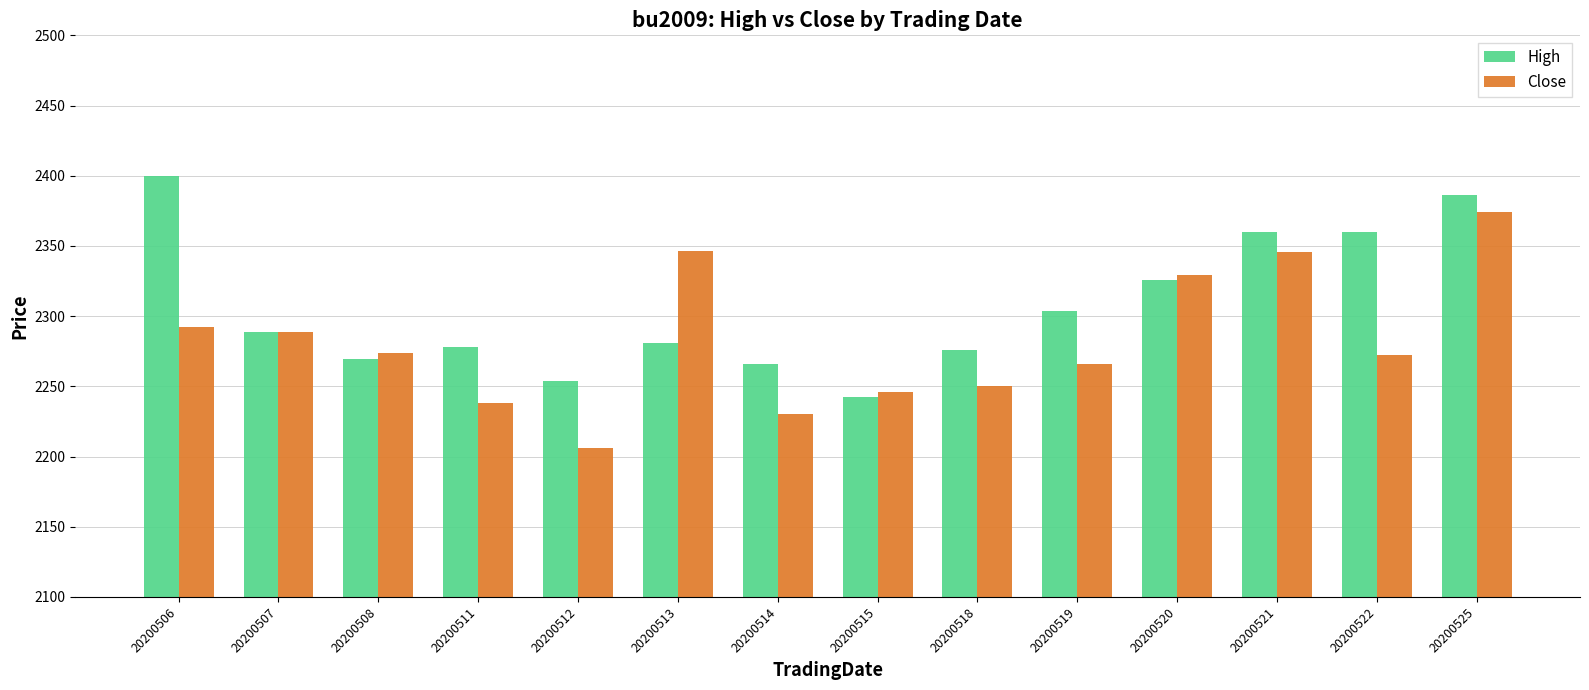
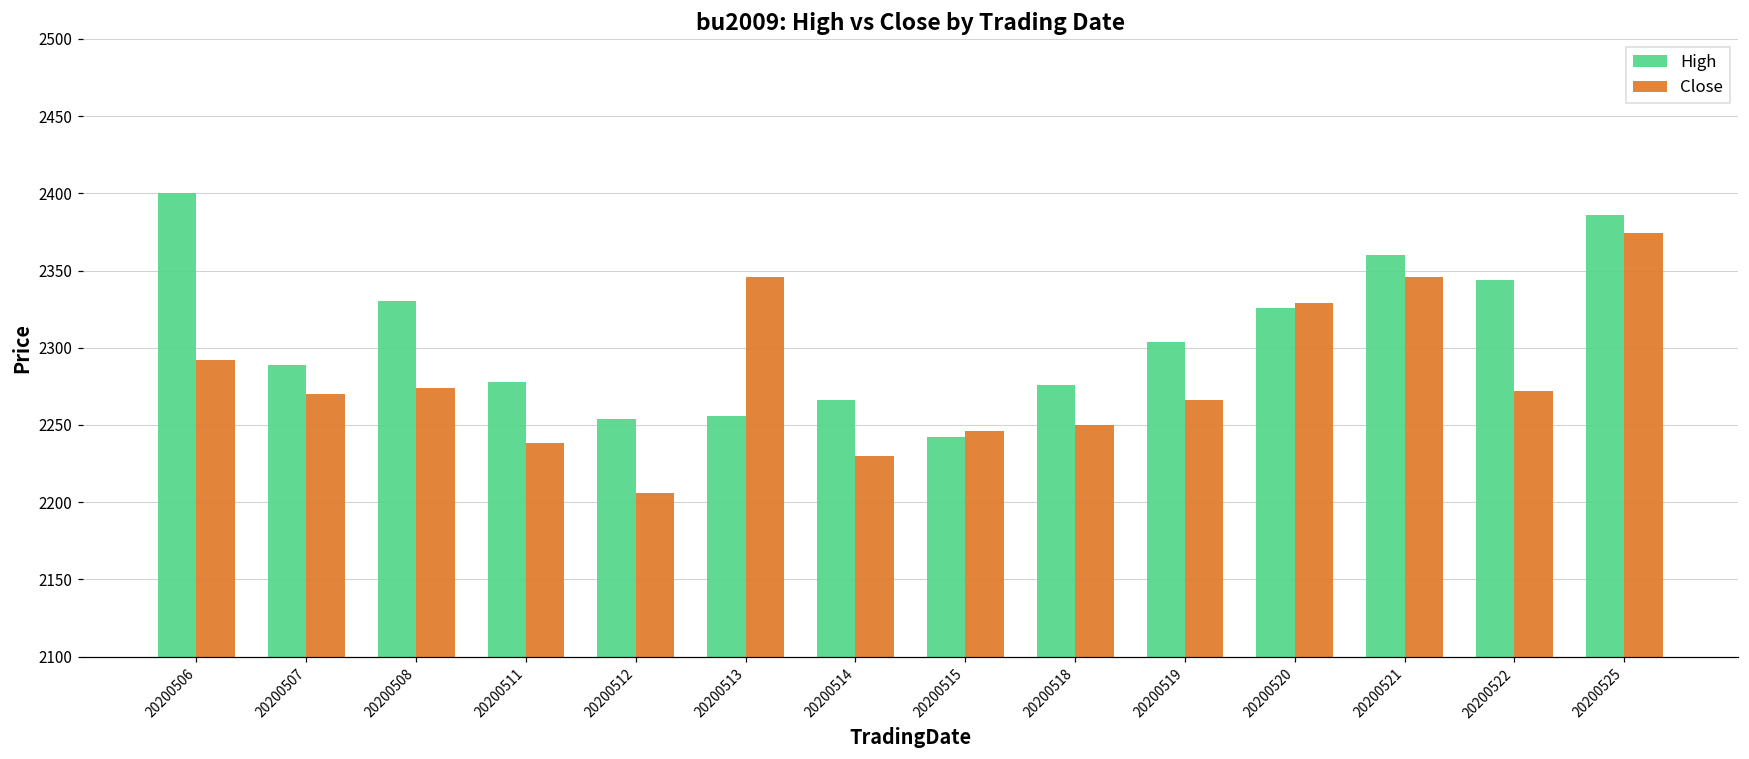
Close, 20200507: 2288 -> 2270
High, 20200508: 2270 -> 2330
High, 20200513: 2281 -> 2256
High, 20200522: 2360 -> 2344
